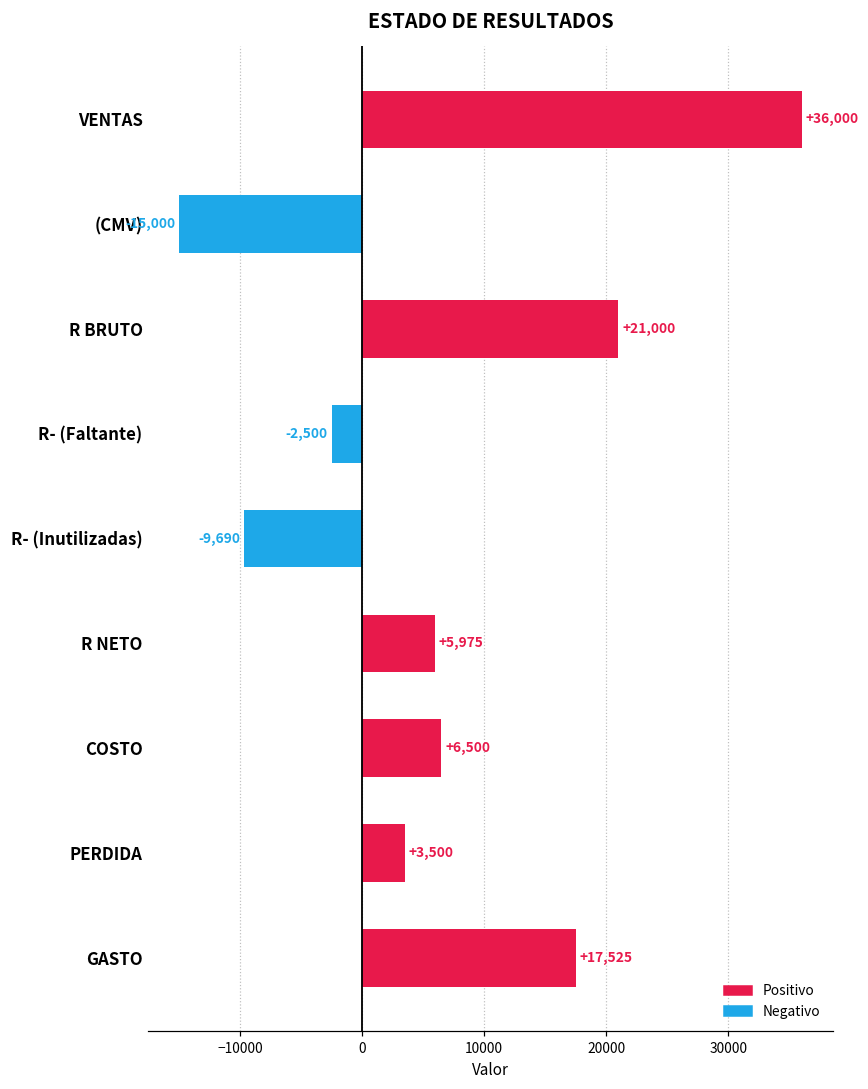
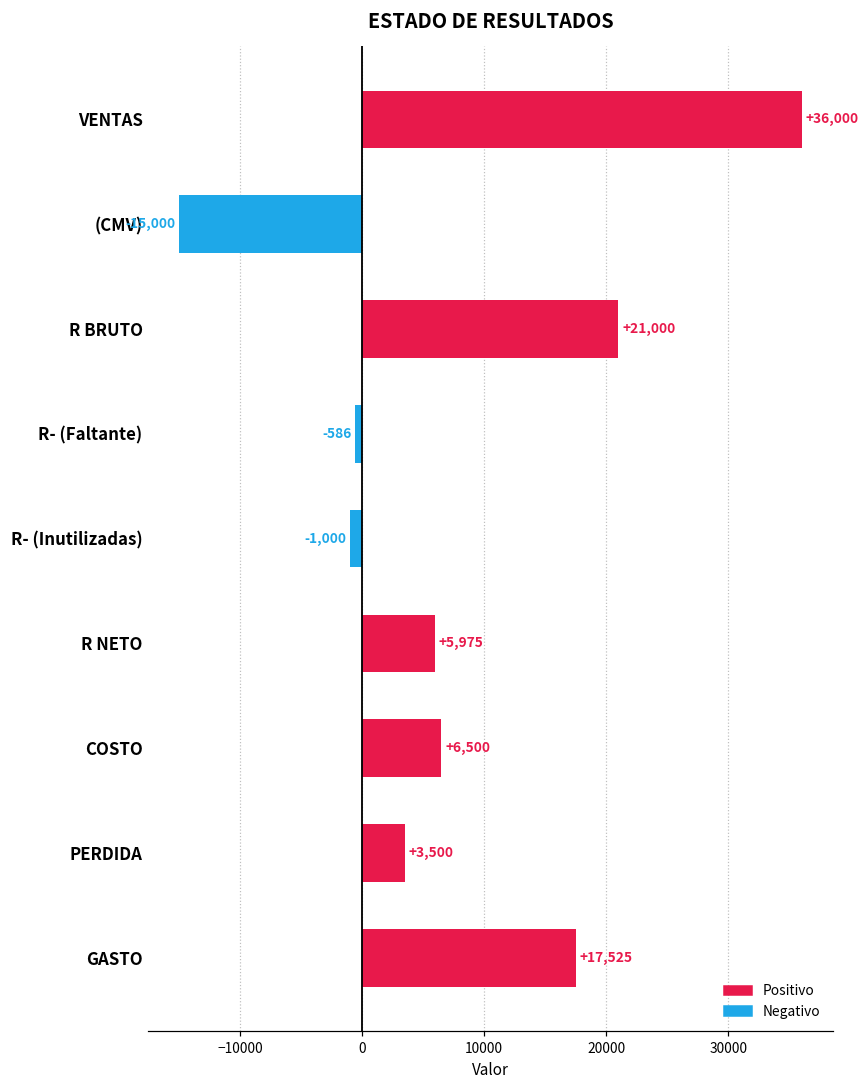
R- (Faltante): -2,500 -> -586
R- (Inutilizadas): -9,690 -> -1,000
